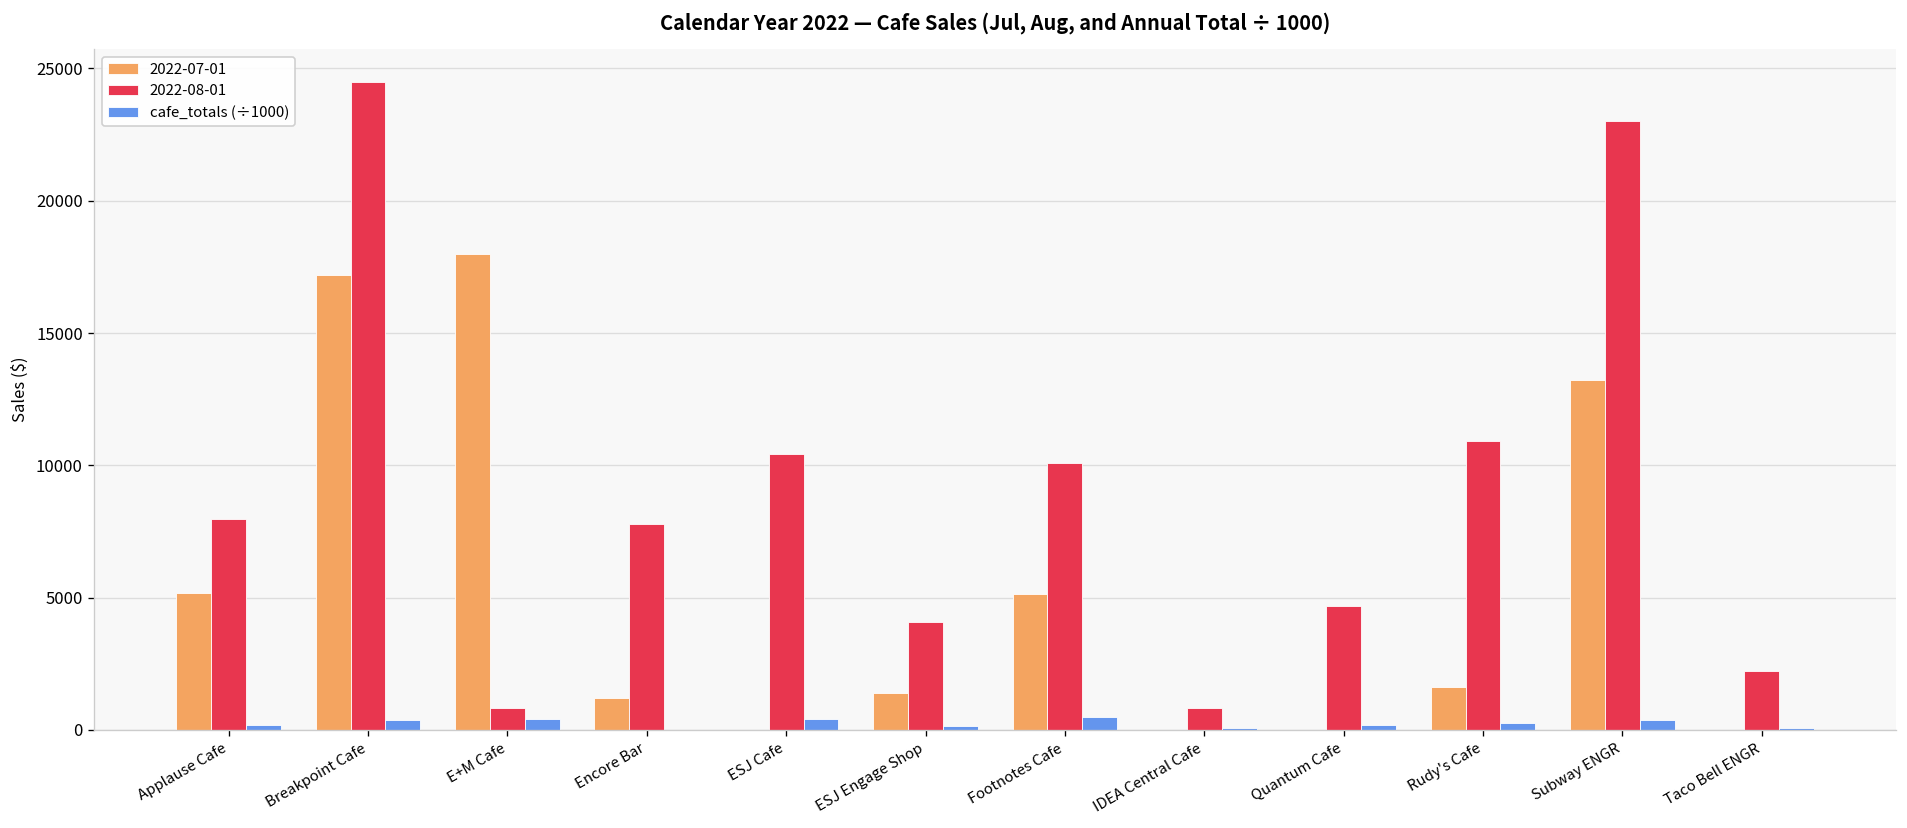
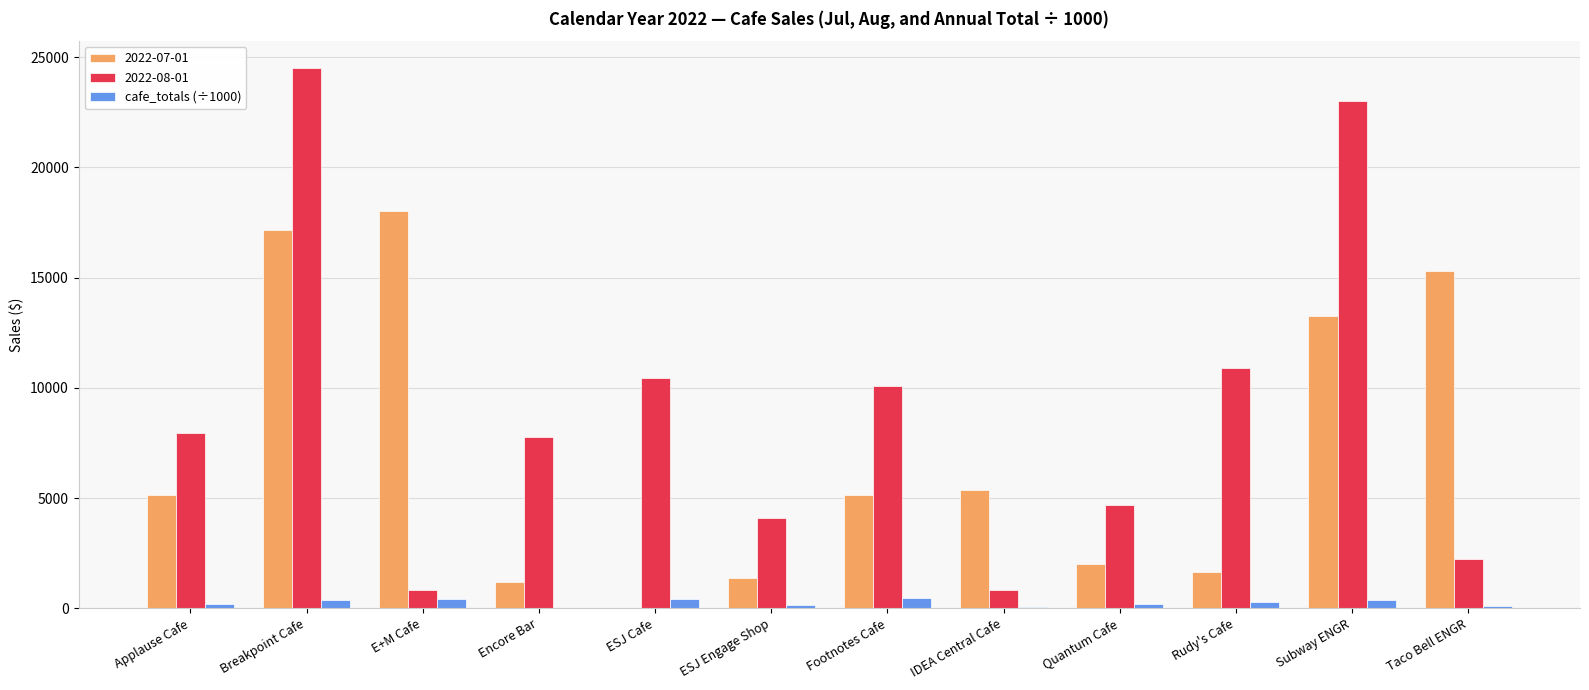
2022-07-01, IDEA Central Cafe: 0 -> 5400
2022-07-01, Quantum Cafe: 0 -> 2000
2022-07-01, Taco Bell ENGR: 0 -> 15300
